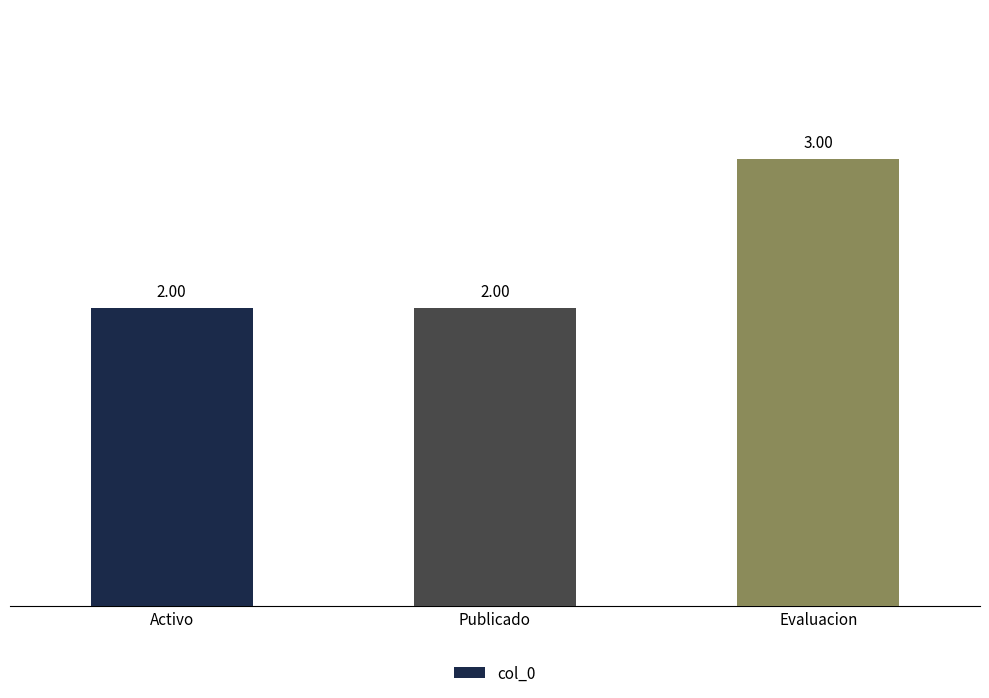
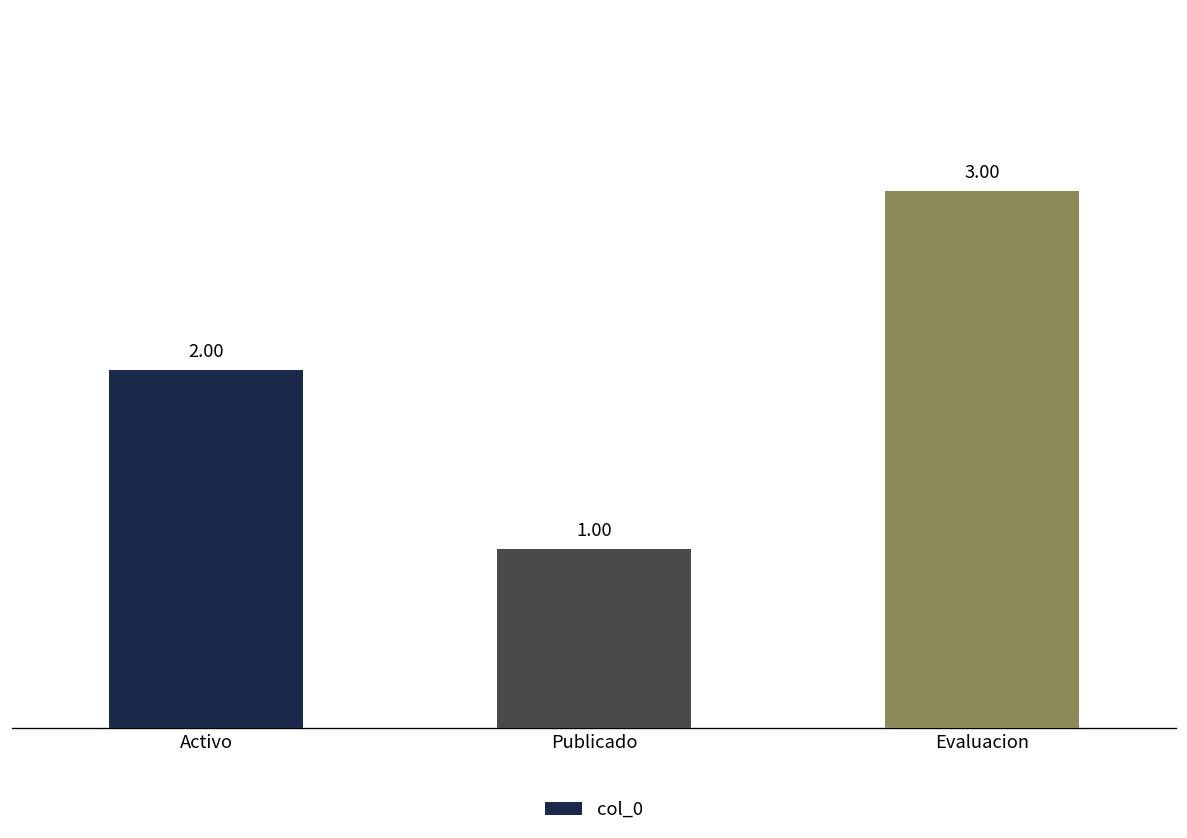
Publicado: 2.00 -> 1.00
